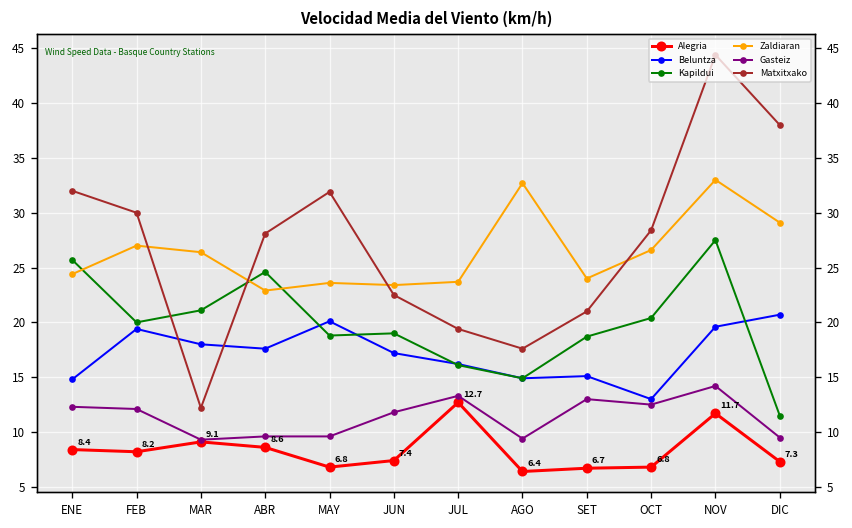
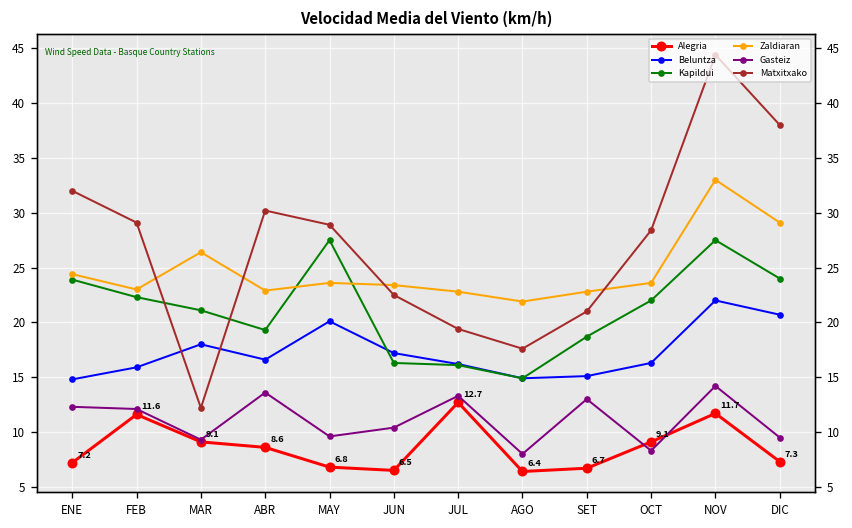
Alegria, ENE: 8.4 -> 7.2
Kapildui, ENE: 26 -> 24
Alegria, FEB: 8.2 -> 11.6
Beluntza, FEB: 19 -> 16
Kapildui, FEB: 20 -> 22
Zaldiaran, FEB: 27 -> 23
Matxitxako, FEB: 30 -> 29
Beluntza, ABR: 18 -> 17
Kapildui, ABR: 25 -> 19
Gasteiz, ABR: 10 -> 14
Matxitxako, ABR: 28 -> 30
Kapildui, MAY: 19 -> 28
Matxitxako, MAY: 32 -> 29
Alegria, JUN: 7.4 -> 6.5
Kapildui, JUN: 19 -> 16
Gasteiz, JUN: 12 -> 10
Zaldiaran, JUL: 24 -> 23
Zaldiaran, AGO: 33 -> 22
Gasteiz, AGO: 9 -> 8
Zaldiaran, SET: 24 -> 23
Alegria, OCT: 6.8 -> 9.1
Beluntza, OCT: 13 -> 16
Kapildui, OCT: 20 -> 22
Zaldiaran, OCT: 27 -> 24
Gasteiz, OCT: 13 -> 8
Beluntza, NOV: 20 -> 22
Kapildui, DIC: 12 -> 24
